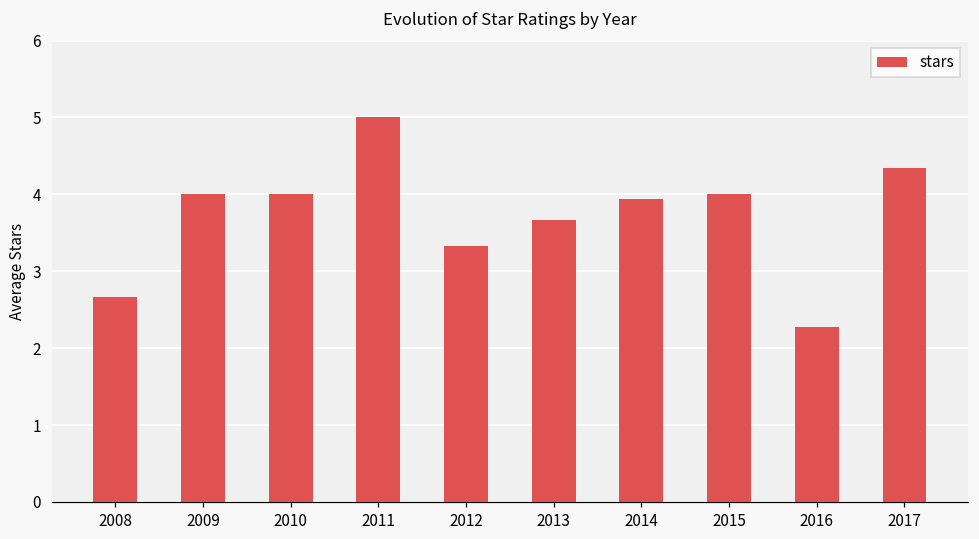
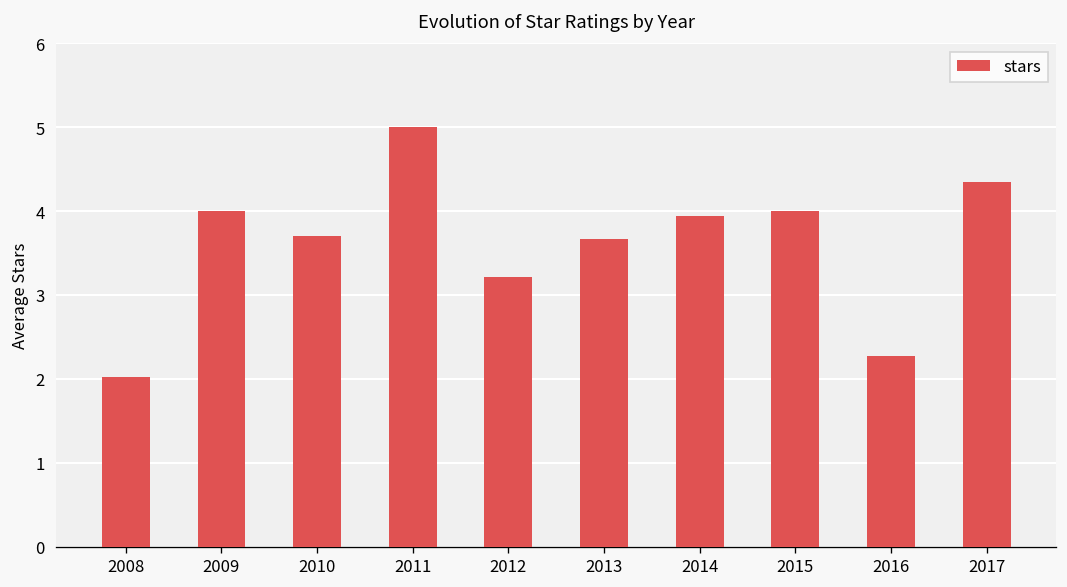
2008: 2.7 -> 2.0
2010: 4.0 -> 3.7
2012: 3.3 -> 3.2
